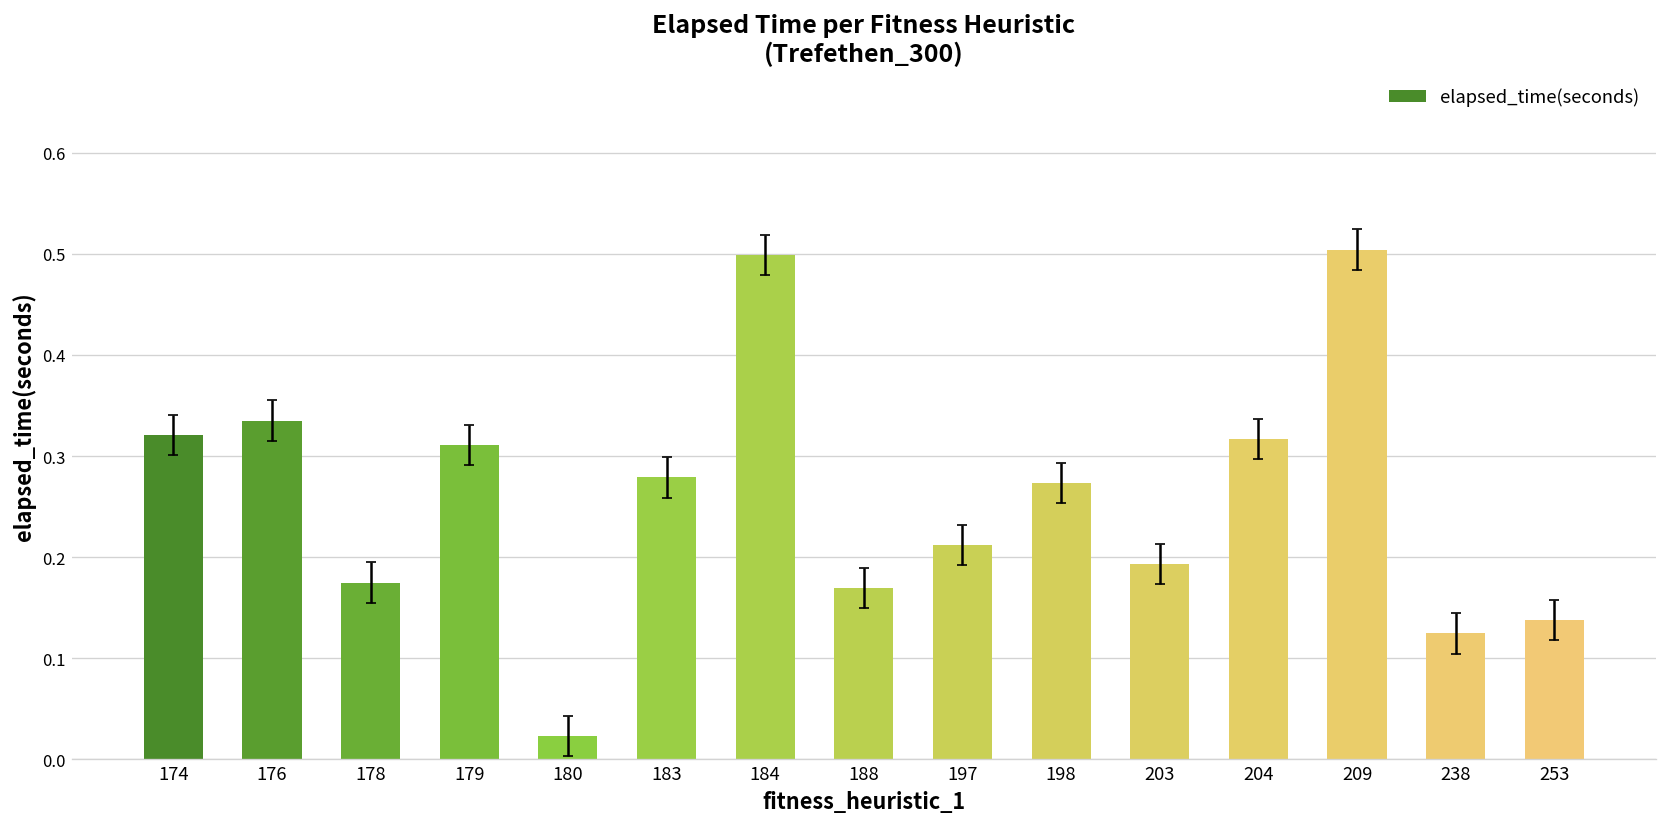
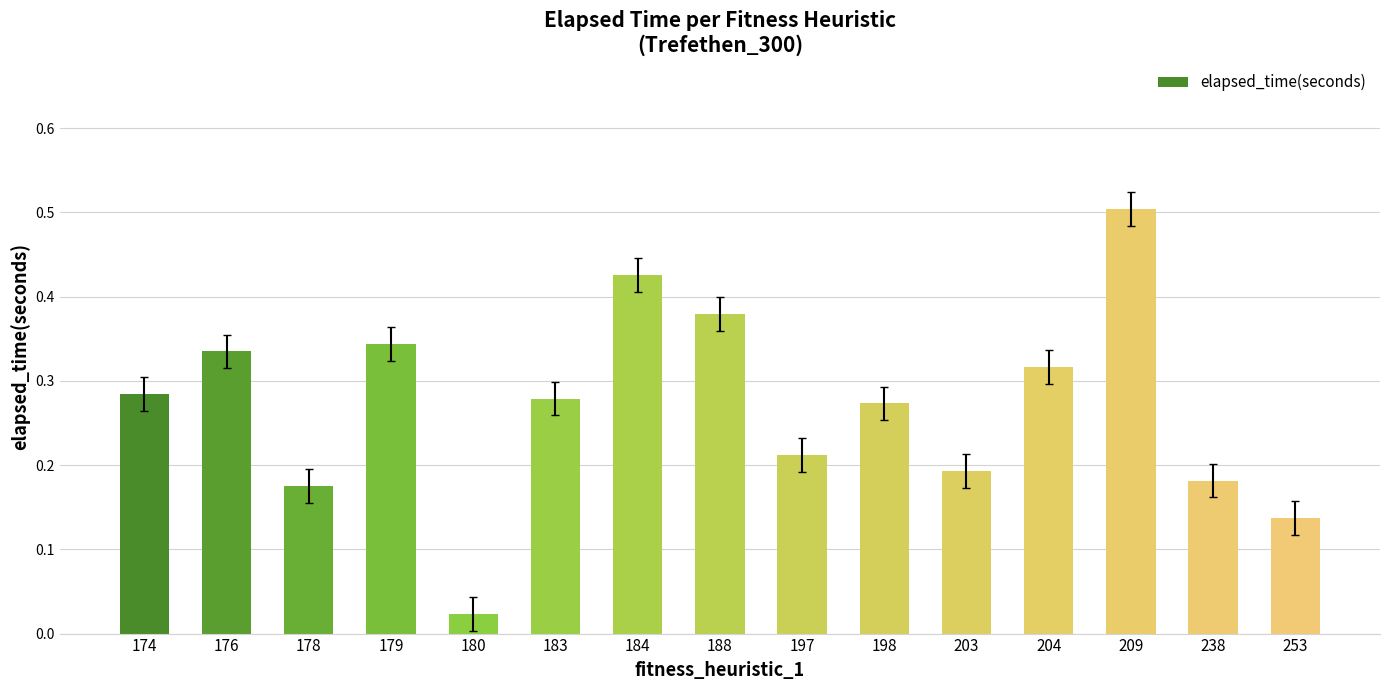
elapsed_time(seconds), 174: 0.32 -> 0.28
elapsed_time(seconds), 179: 0.31 -> 0.34
elapsed_time(seconds), 184: 0.50 -> 0.43
elapsed_time(seconds), 188: 0.17 -> 0.38
elapsed_time(seconds), 238: 0.12 -> 0.18
